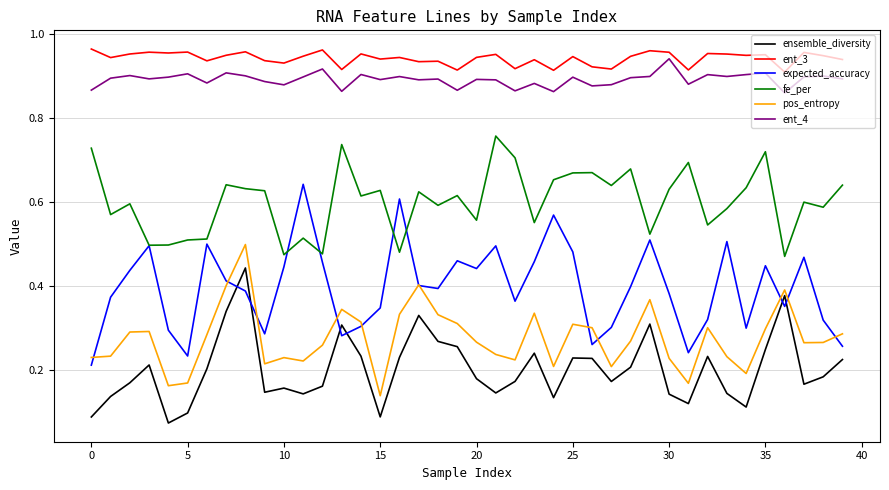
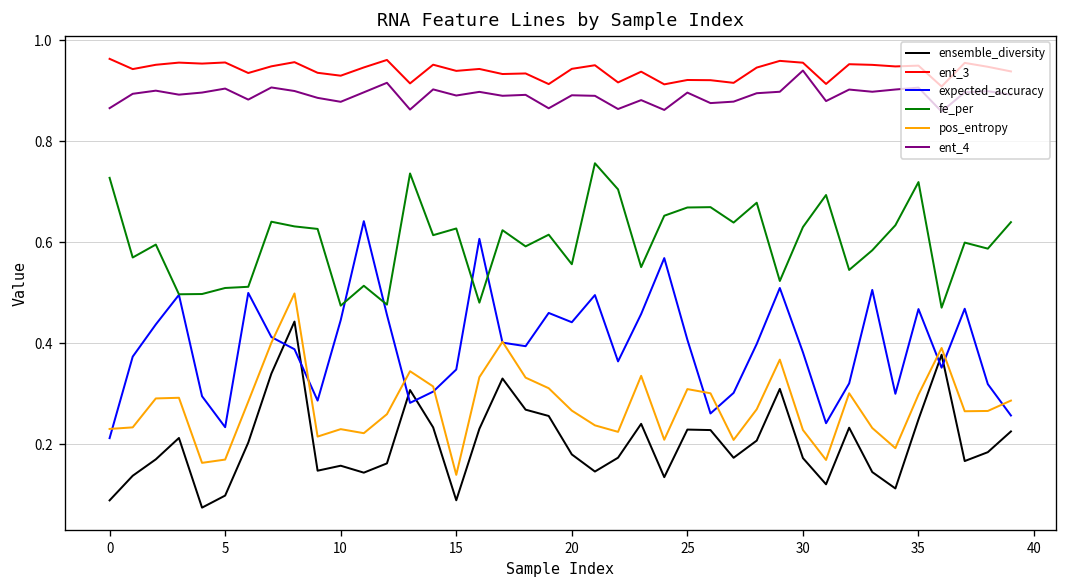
ent_3, 25: 0.95 -> 0.92
expected_accuracy, 25: 0.48 -> 0.41
ensemble_diversity, 30: 0.14 -> 0.17
expected_accuracy, 35: 0.45 -> 0.47
